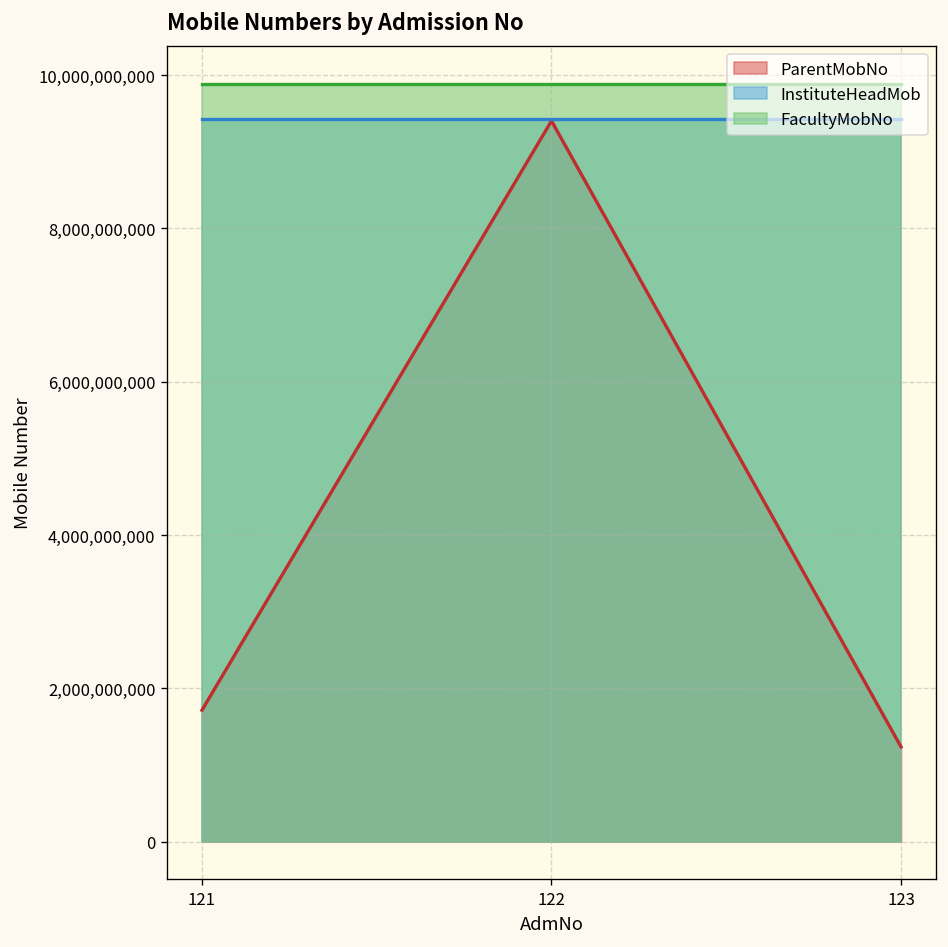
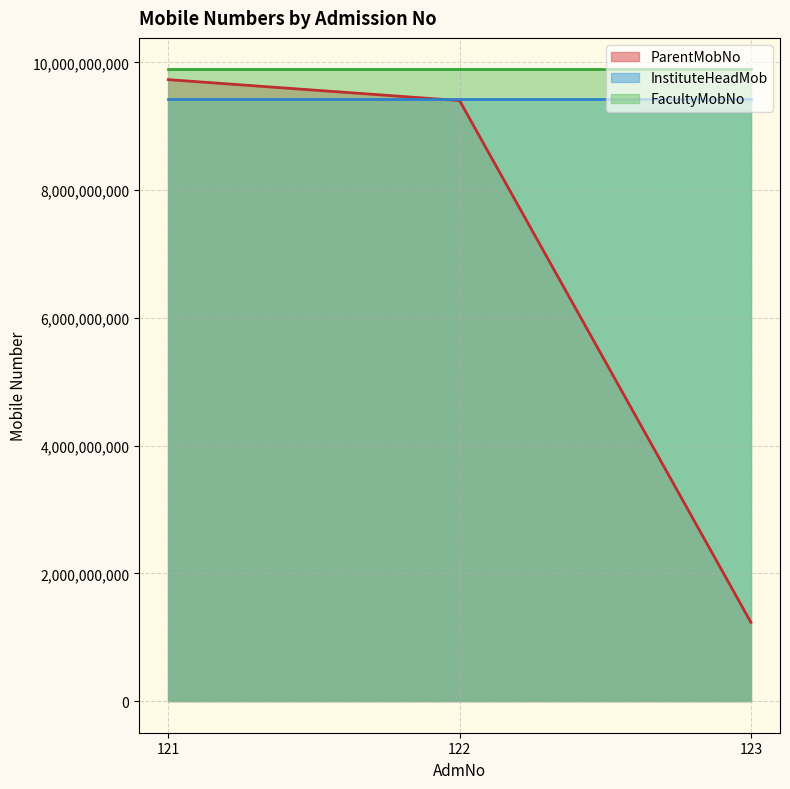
ParentMobNo, 121: 1,700,000,000 -> 9,700,000,000
